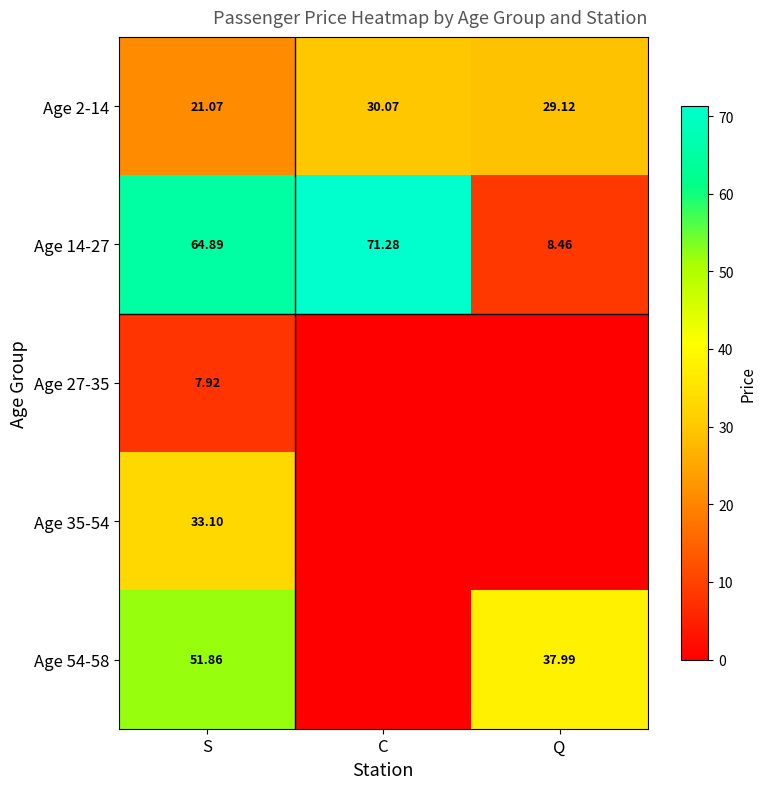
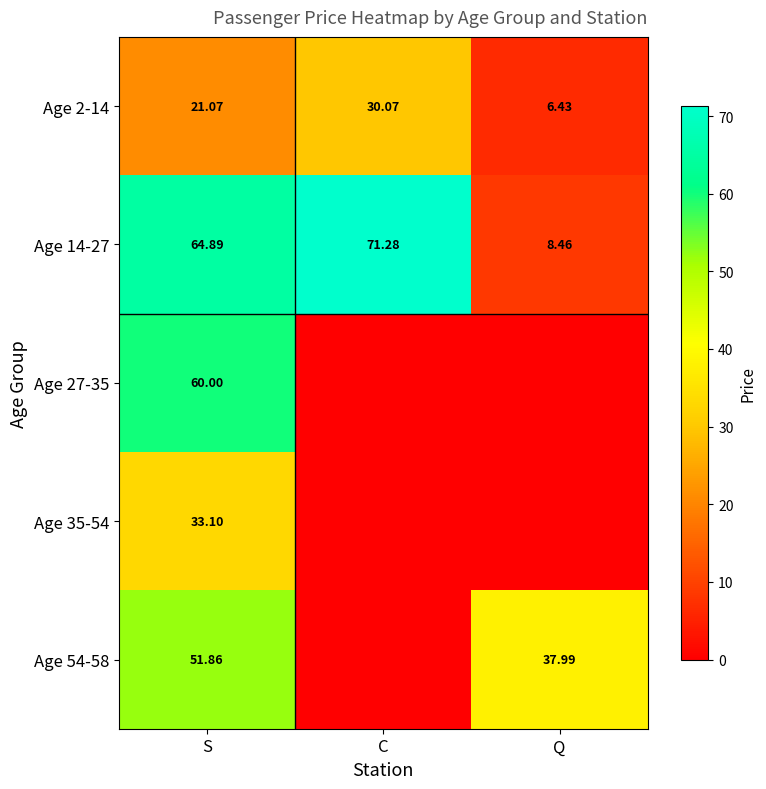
Age 2-14, Q: 29.12 -> 6.43
Age 27-35, S: 7.92 -> 60.00
